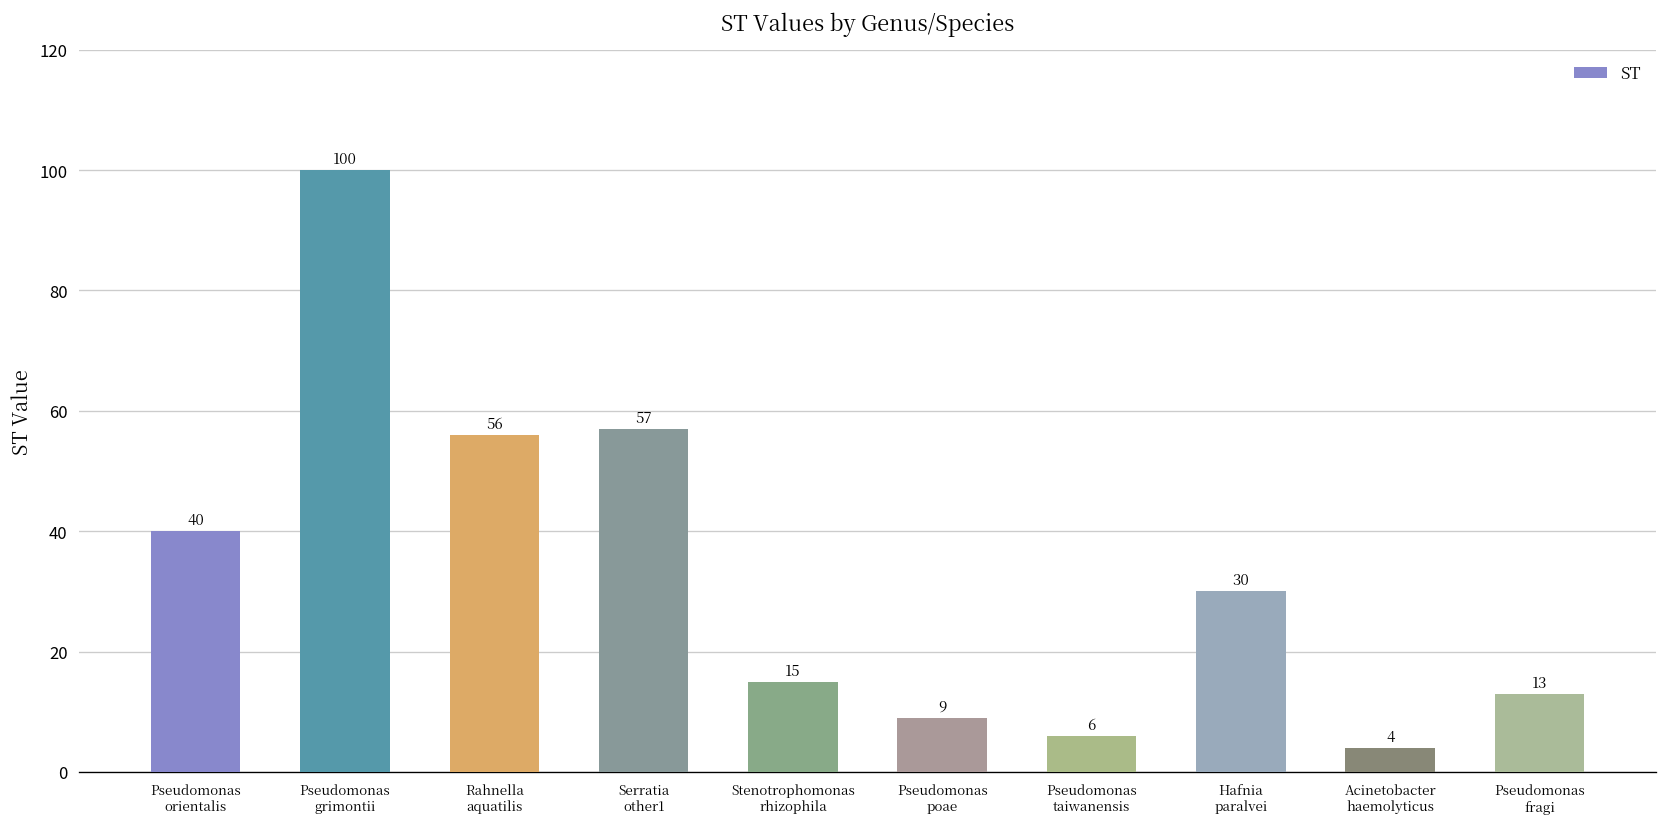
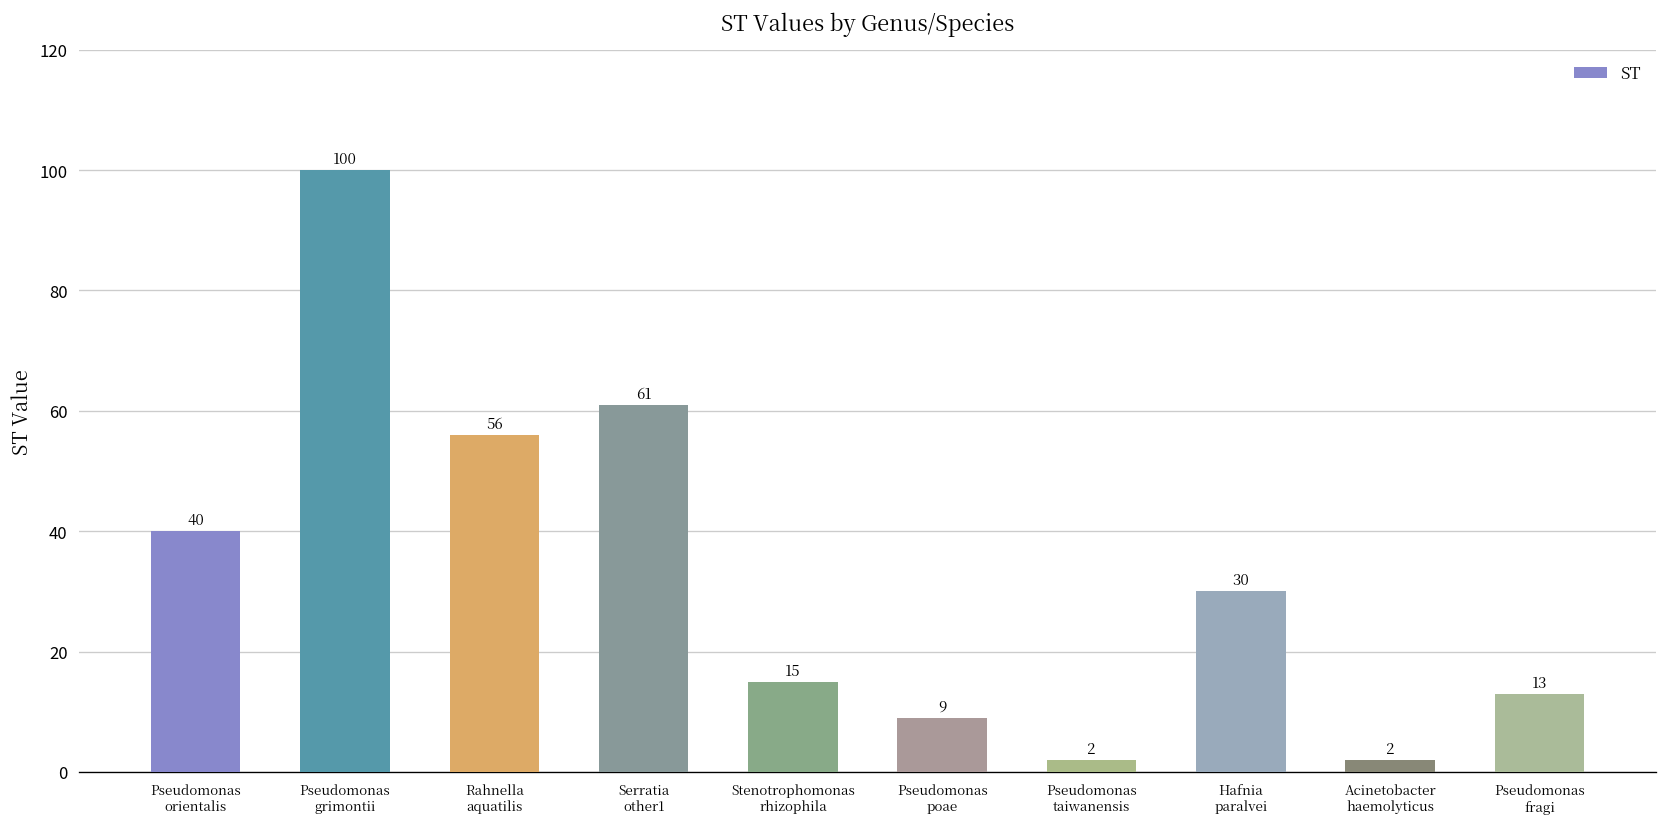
Serratia other1: 57 -> 61
Pseudomonas taiwanensis: 6 -> 2
Acinetobacter haemolyticus: 4 -> 2
